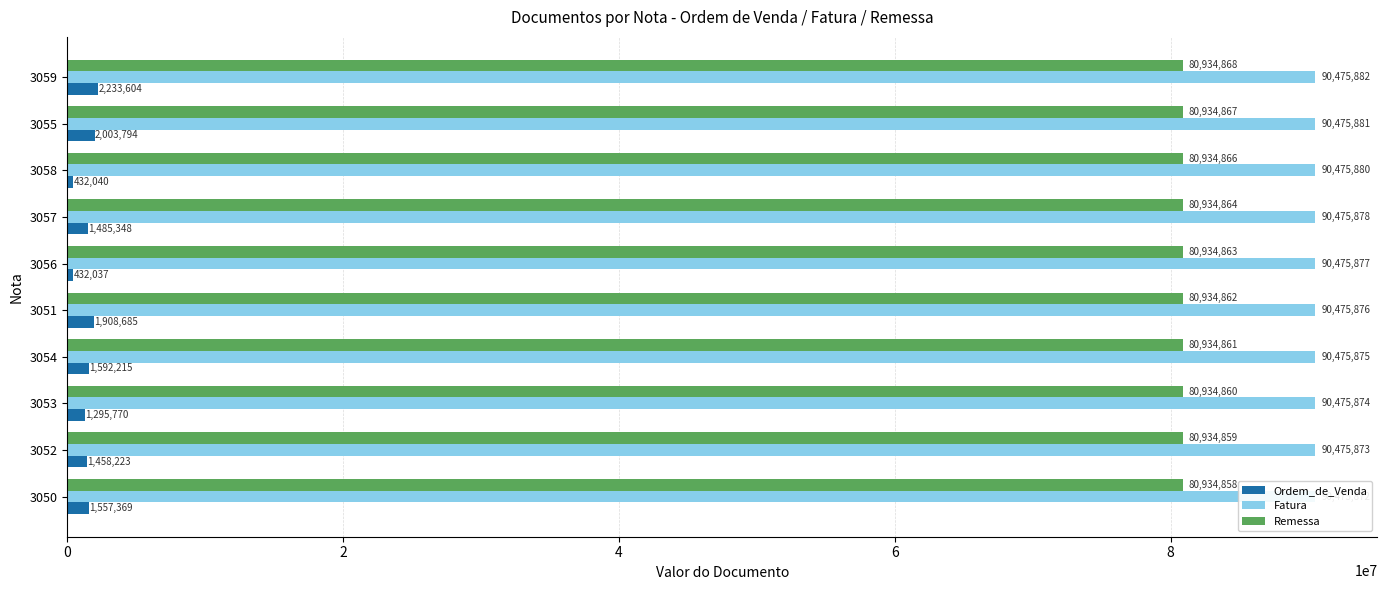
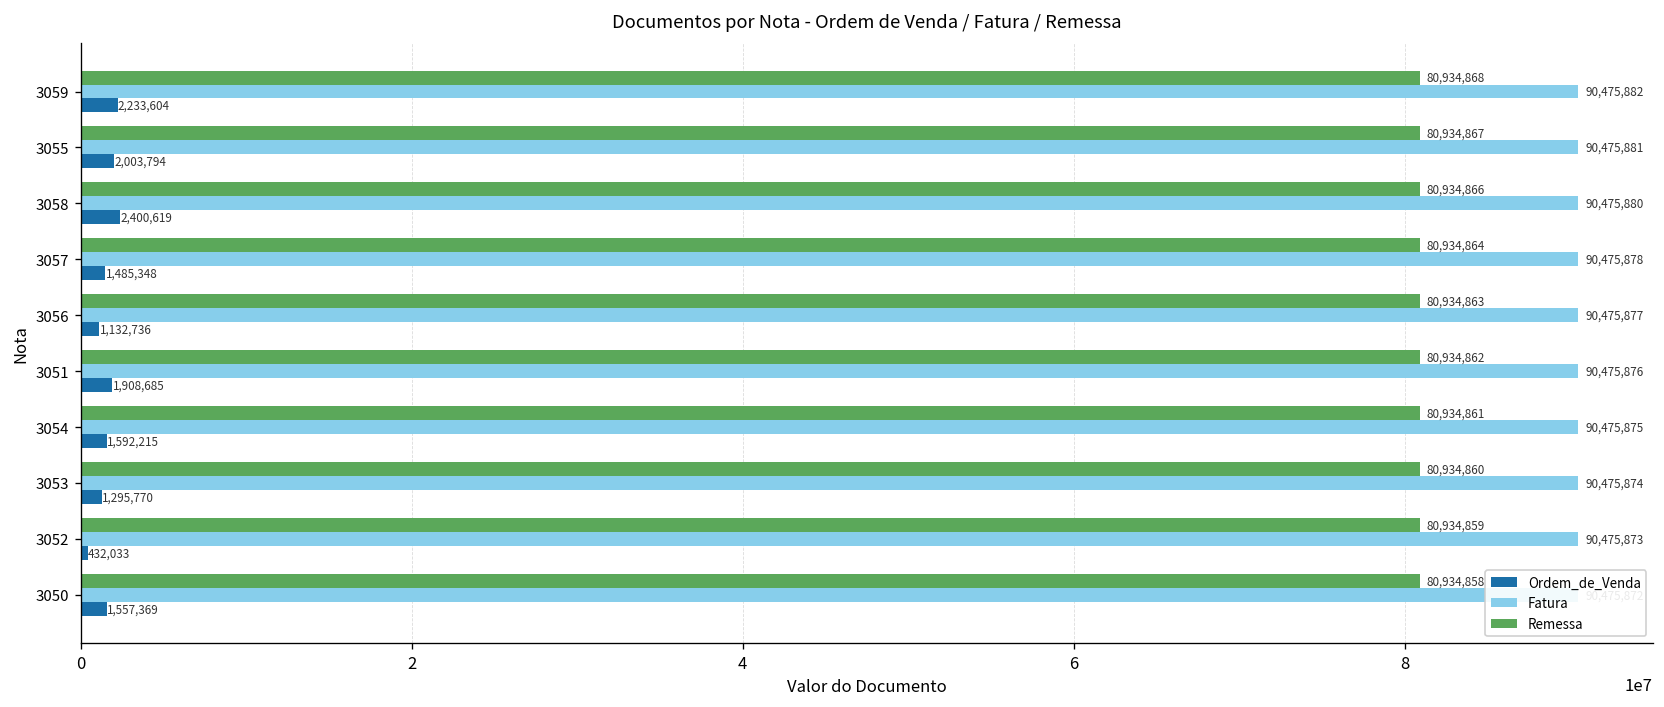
Ordem_de_Venda, 3058: 432,040 -> 2,400,619
Ordem_de_Venda, 3056: 432,037 -> 1,132,736
Ordem_de_Venda, 3052: 1,458,223 -> 432,033
